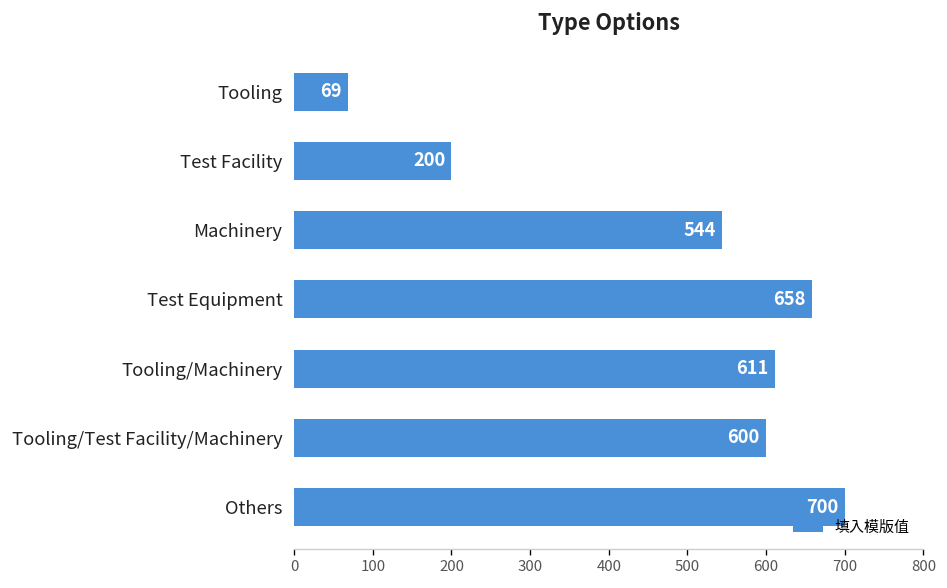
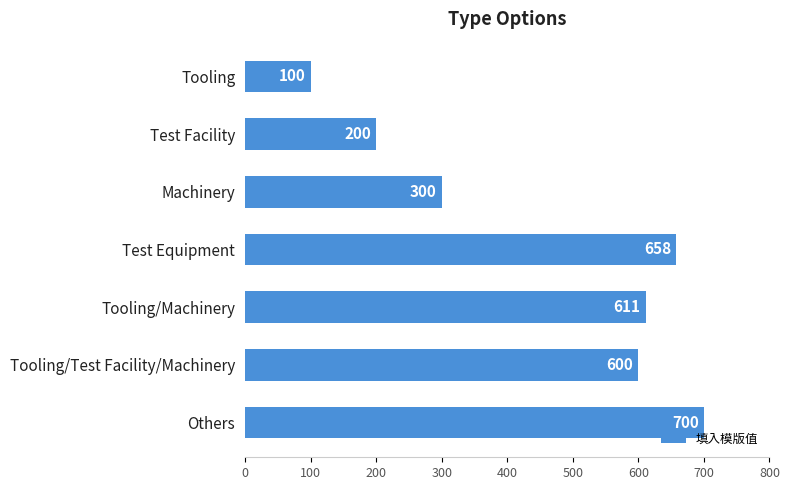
Tooling: 69 -> 100
Machinery: 544 -> 300
